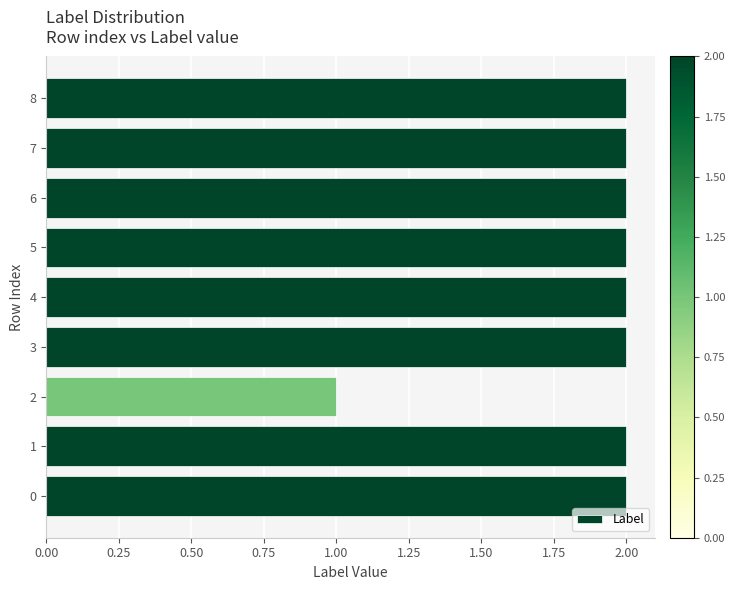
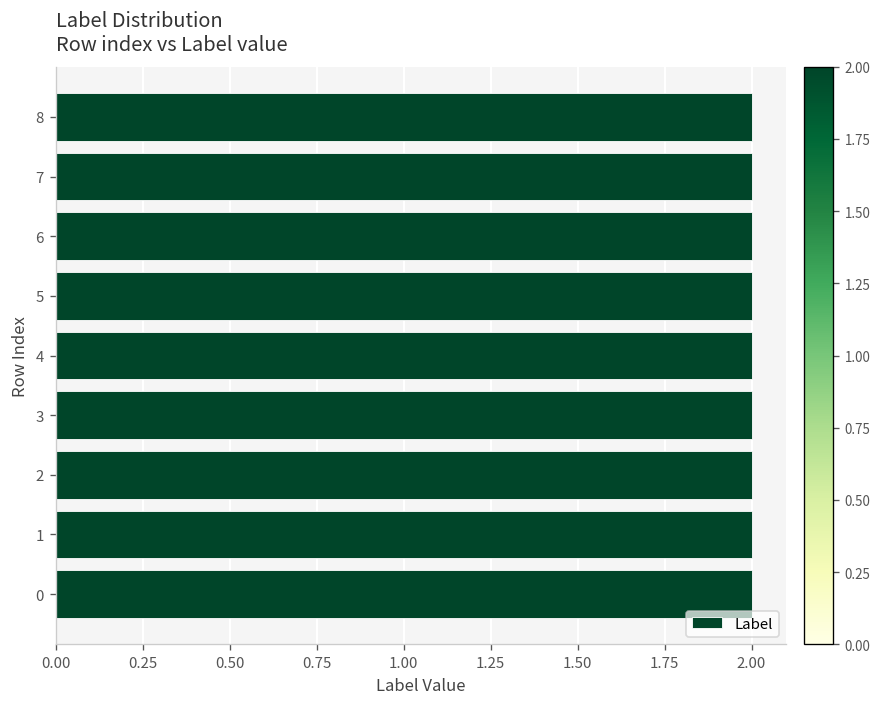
2: 1 -> 2
